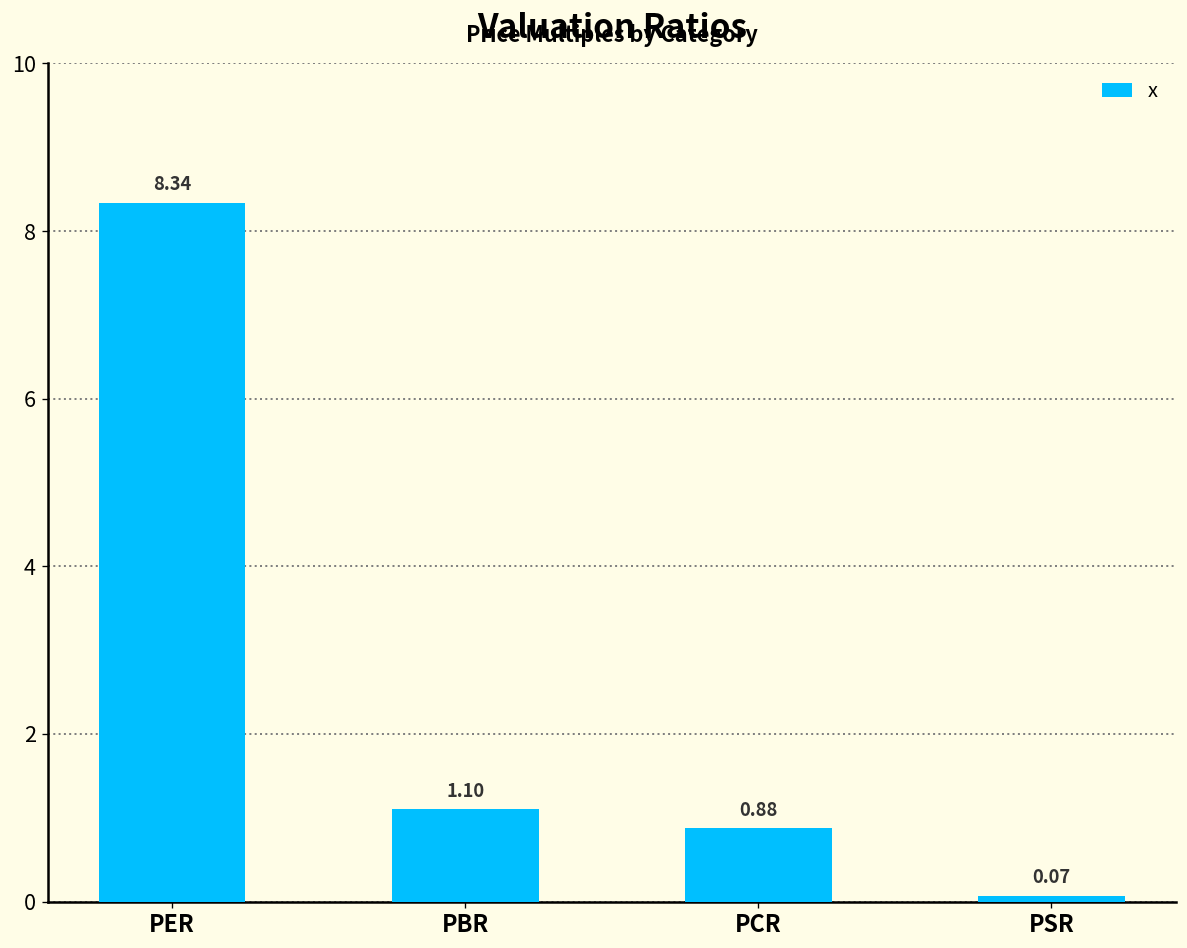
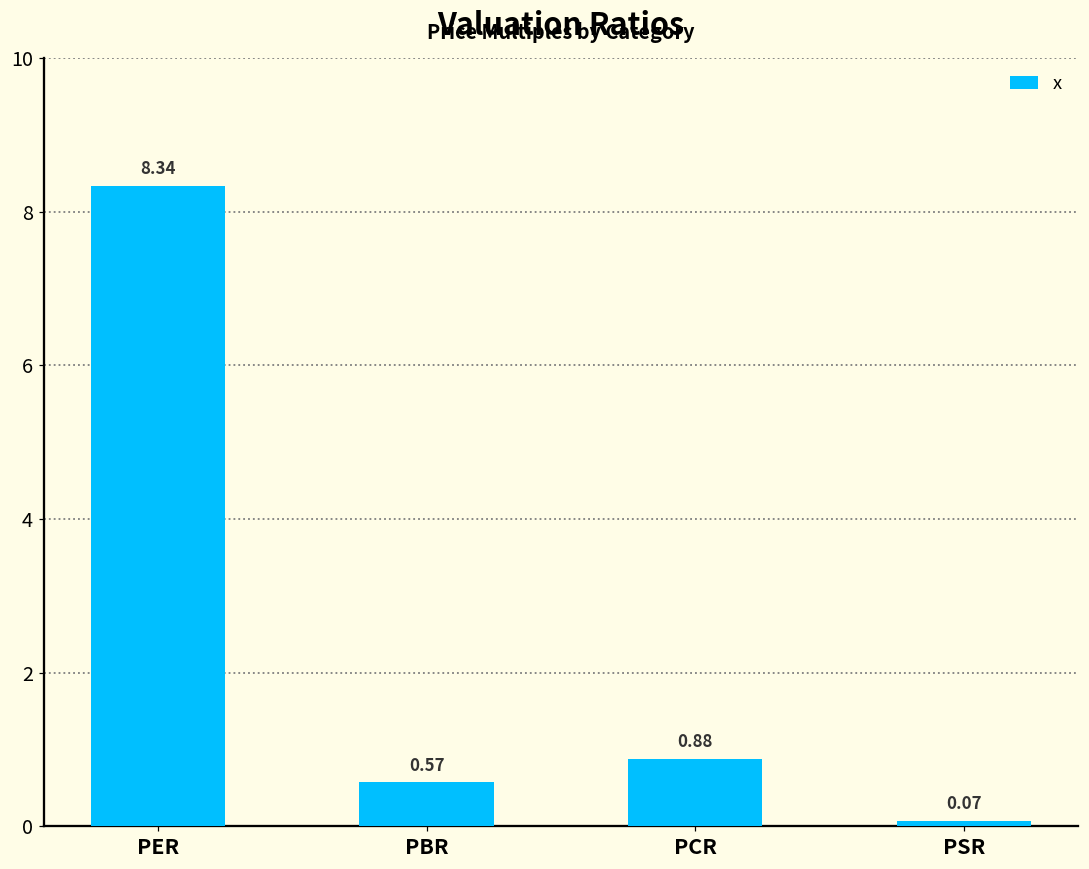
PBR: 1.10 -> 0.57
